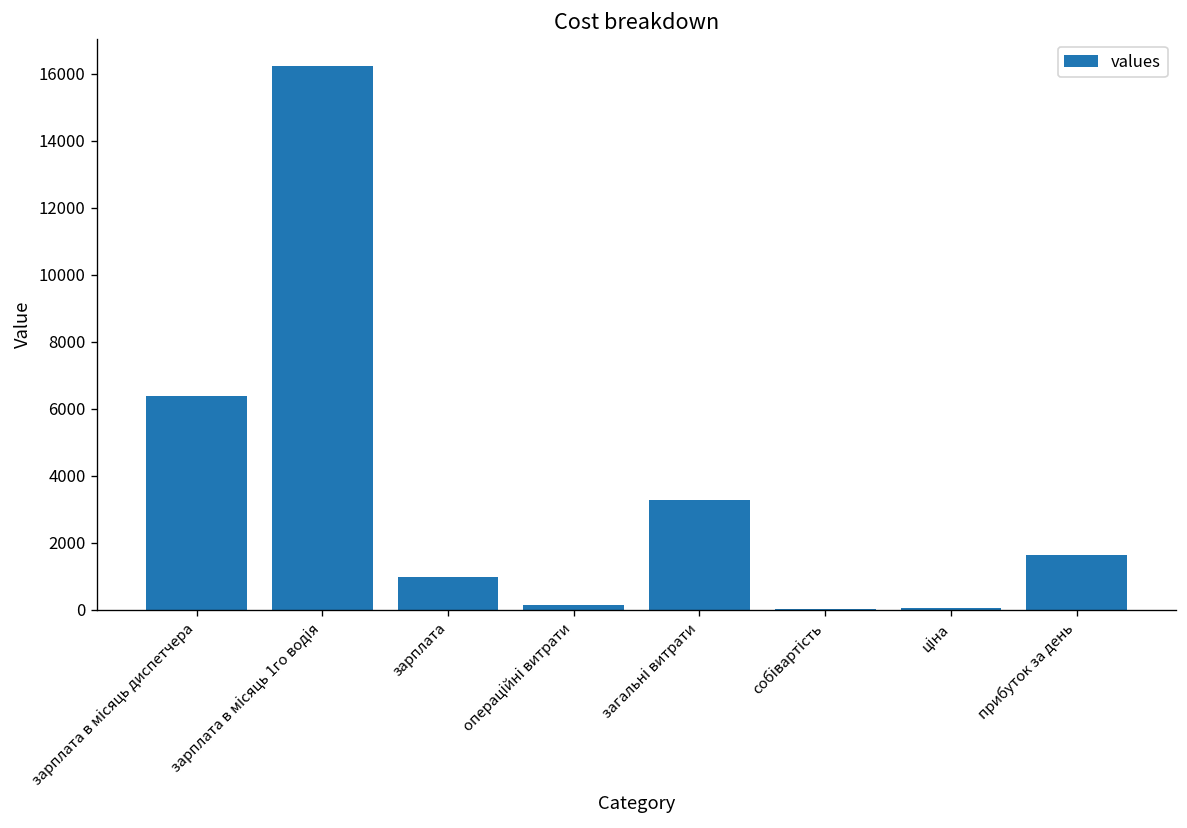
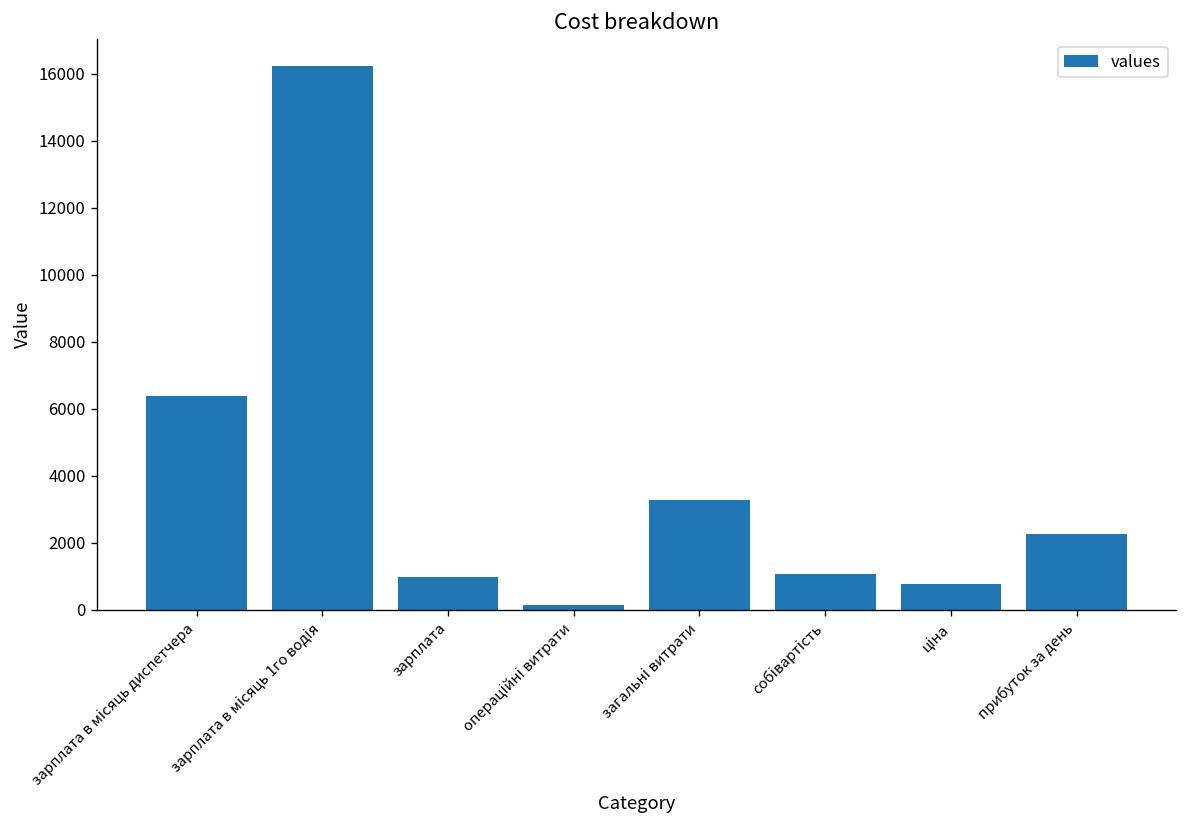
собівартість: 0 -> 1100
ціна: 0 -> 800
прибуток за день: 1600 -> 2300
